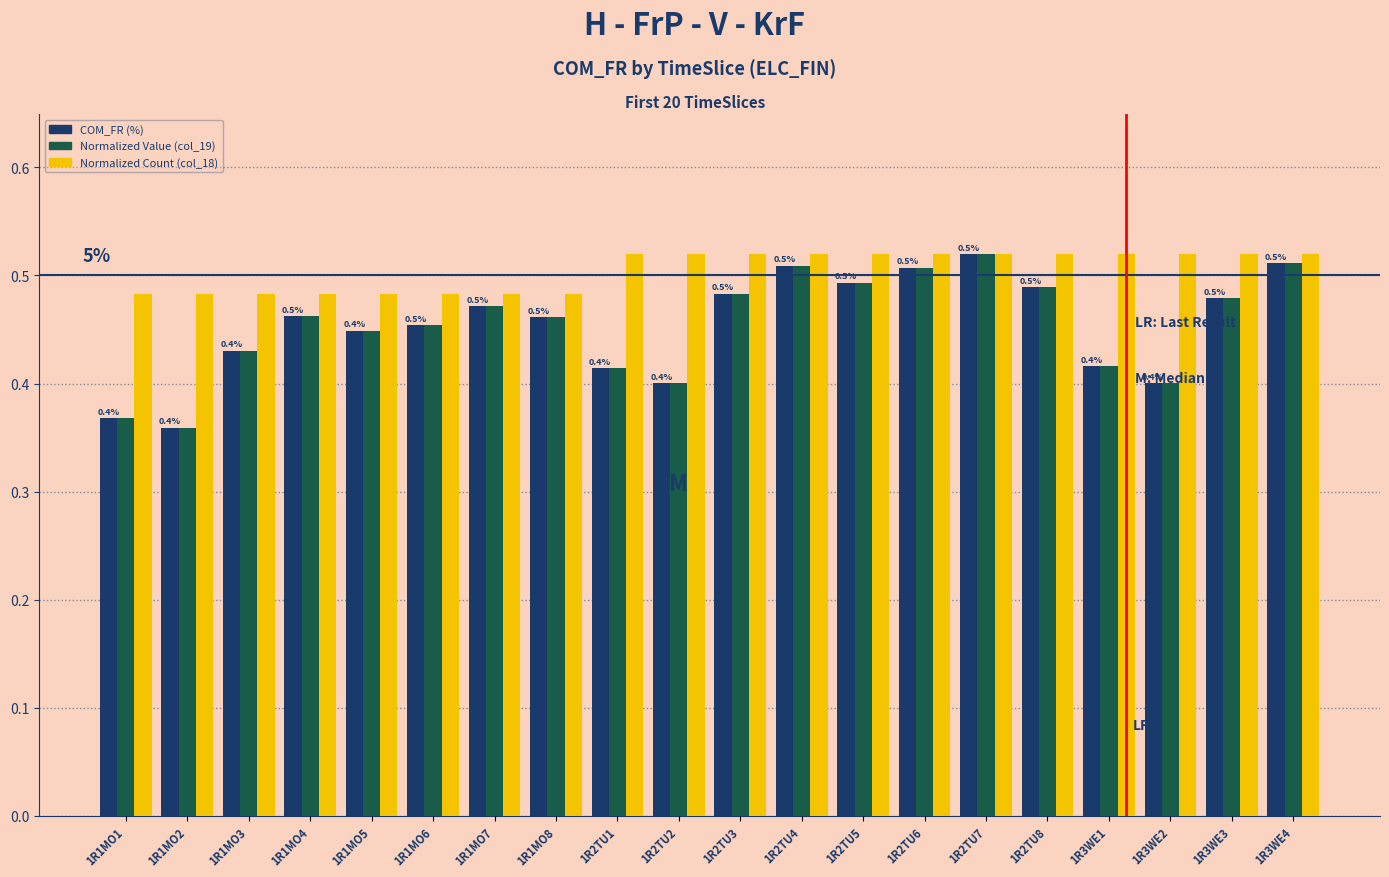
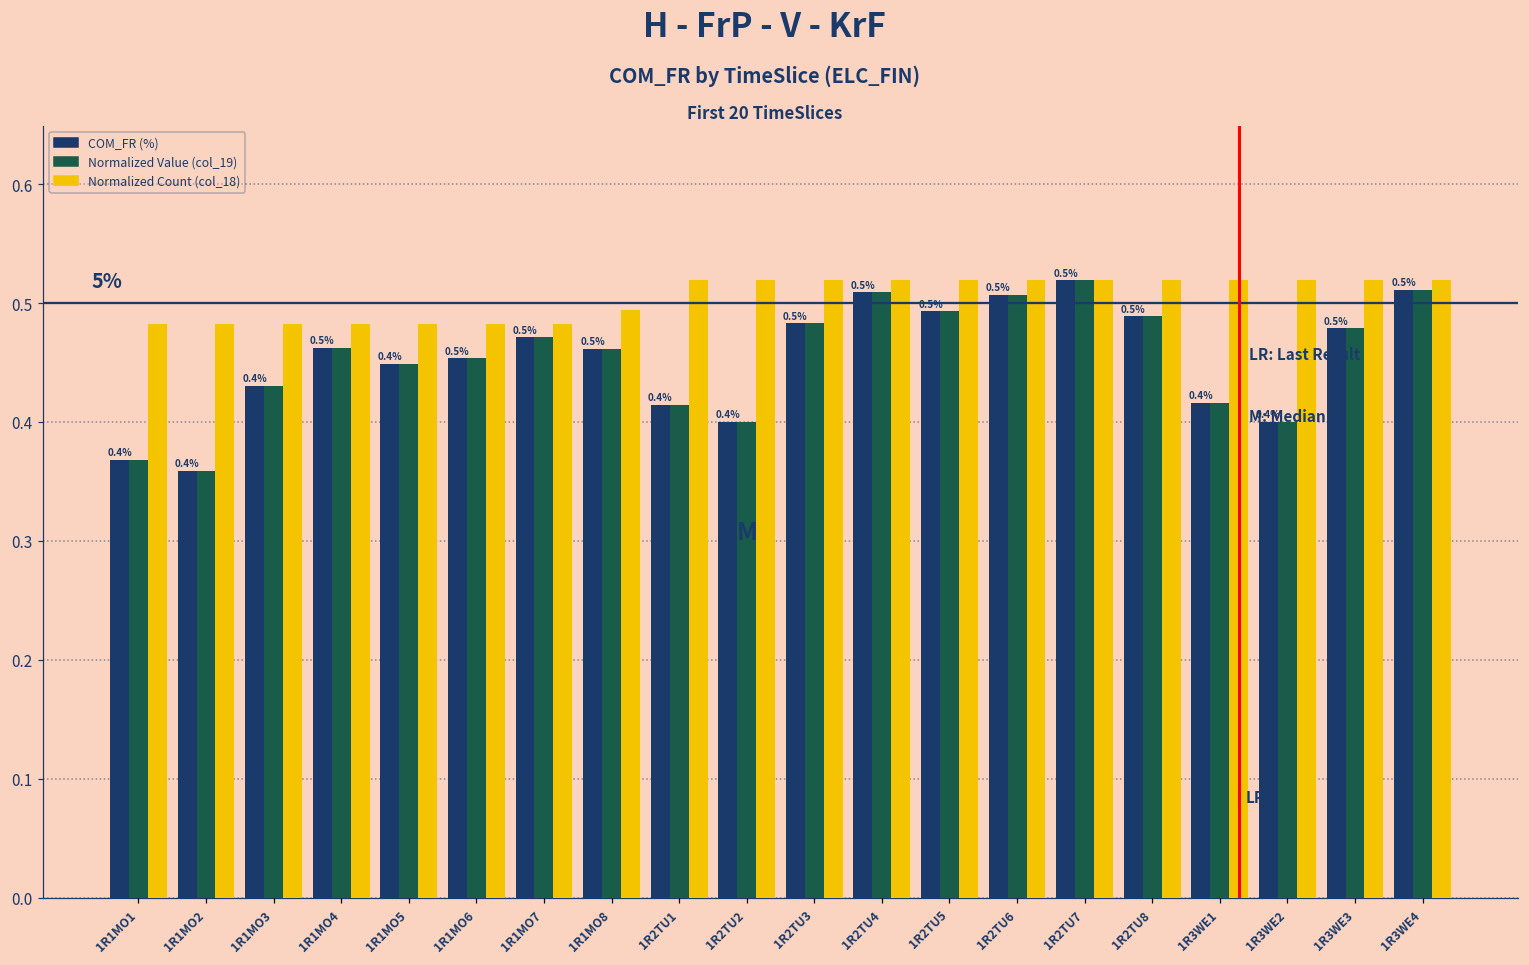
Normalized Count (col_18), 1R1MO8: 0.482 -> 0.495
